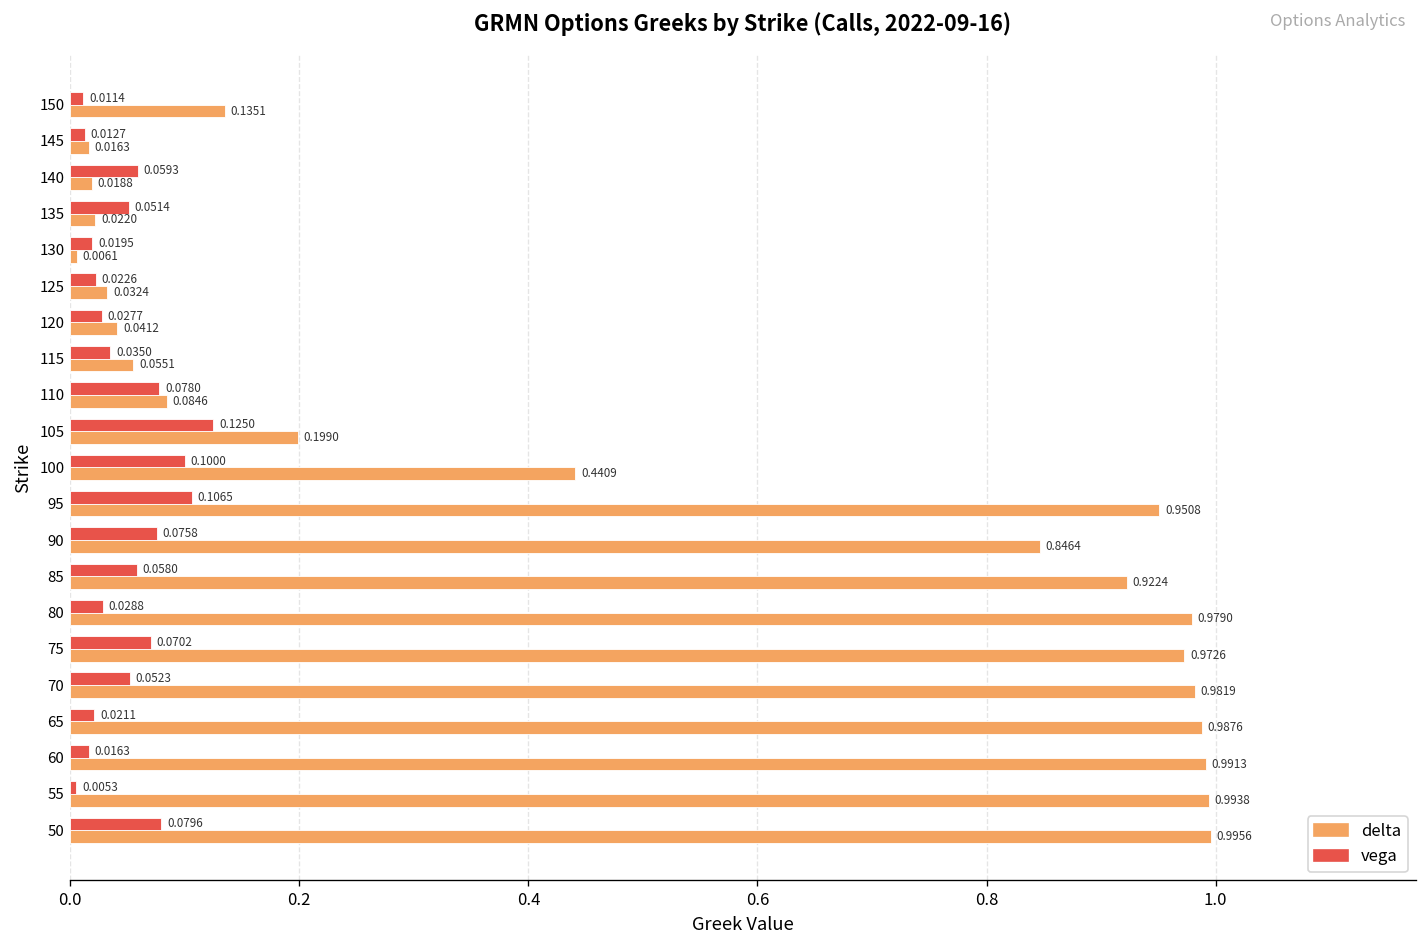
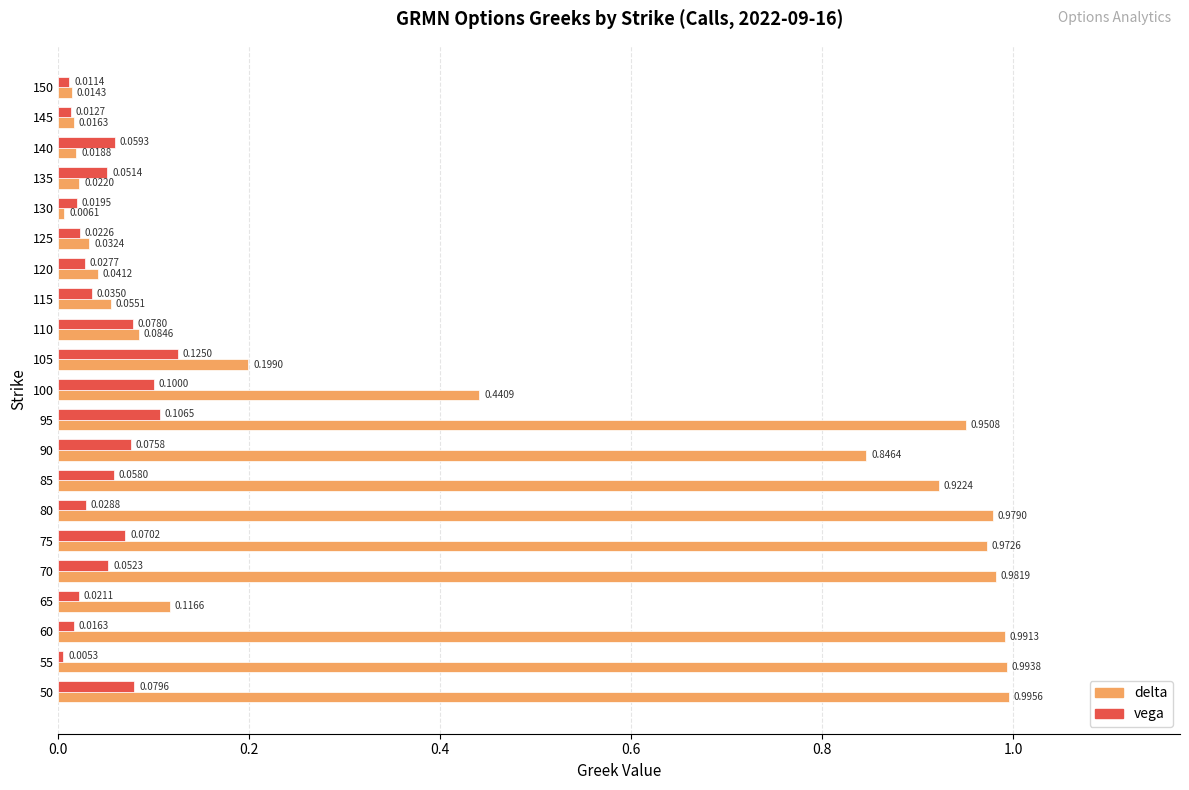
delta, 150: 0.1351 -> 0.0143
delta, 65: 0.9876 -> 0.1166
